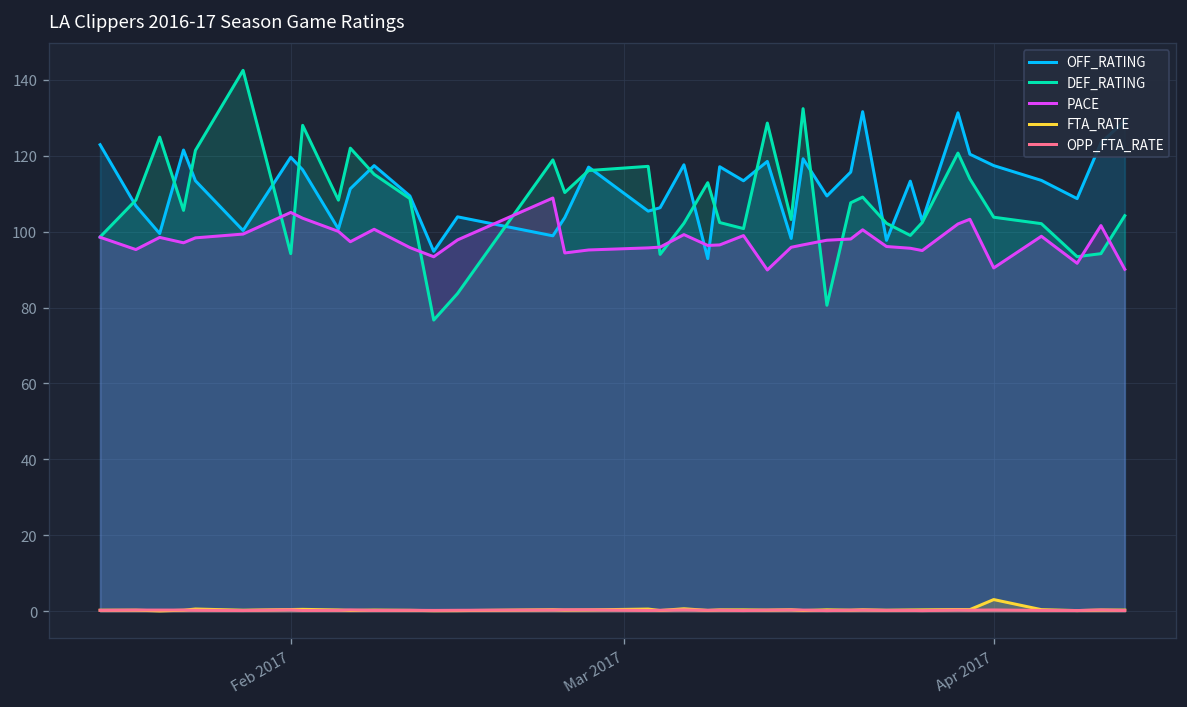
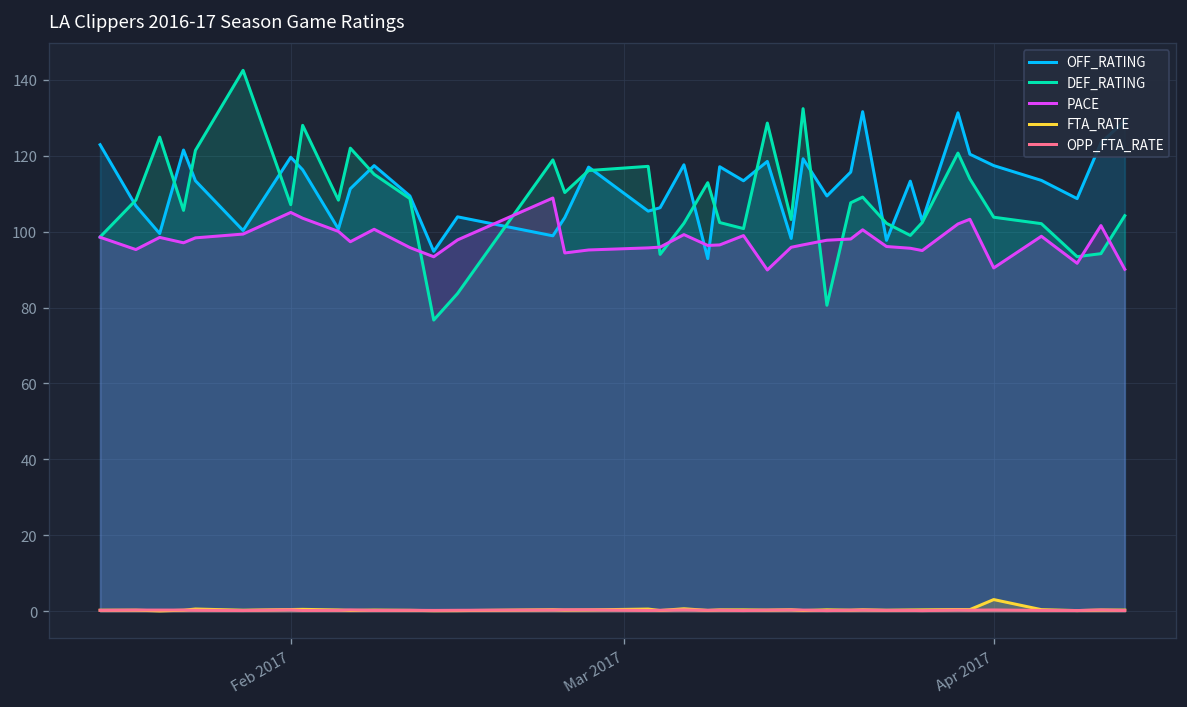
DEF_RATING, Feb 2017: 94 -> 107
